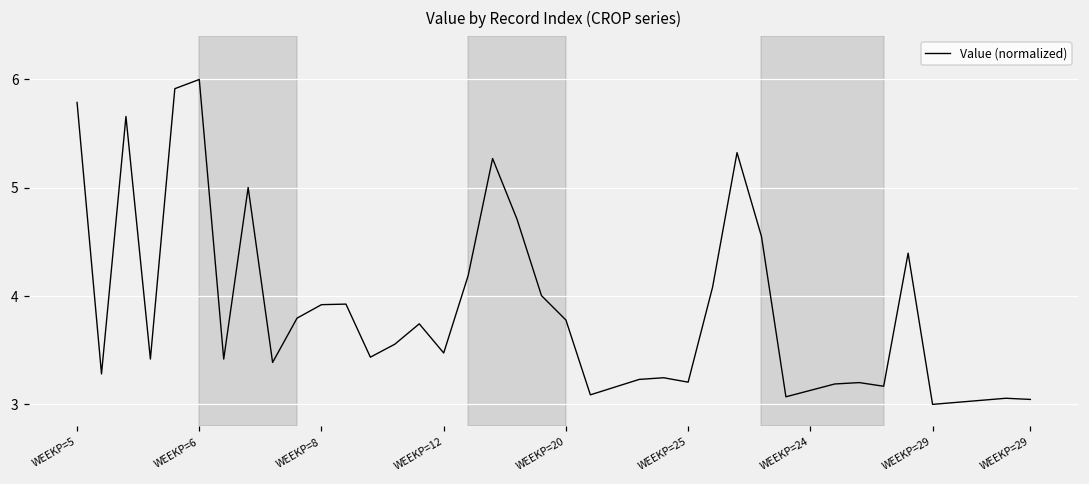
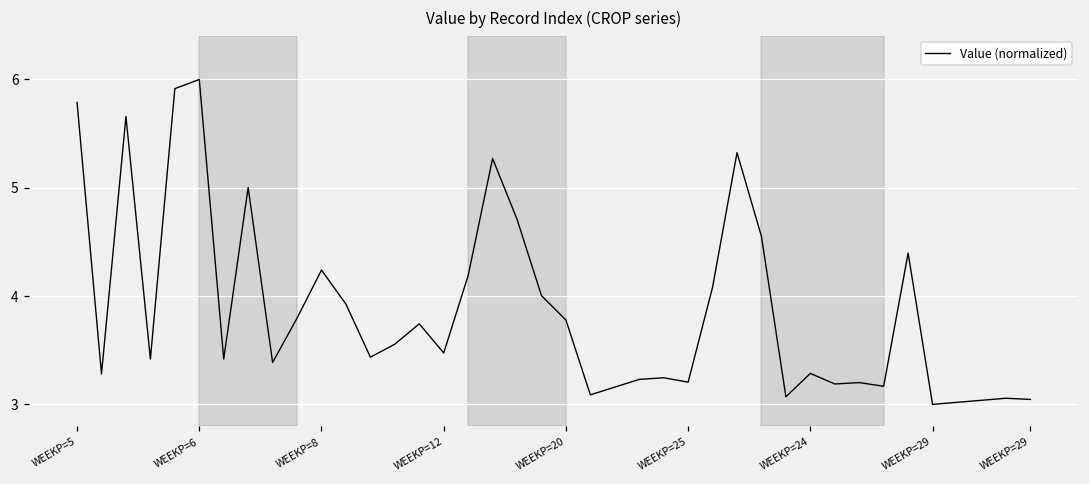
WEEKP=8: 3.9 -> 4.2
WEEKP=24: 3.1 -> 3.3
